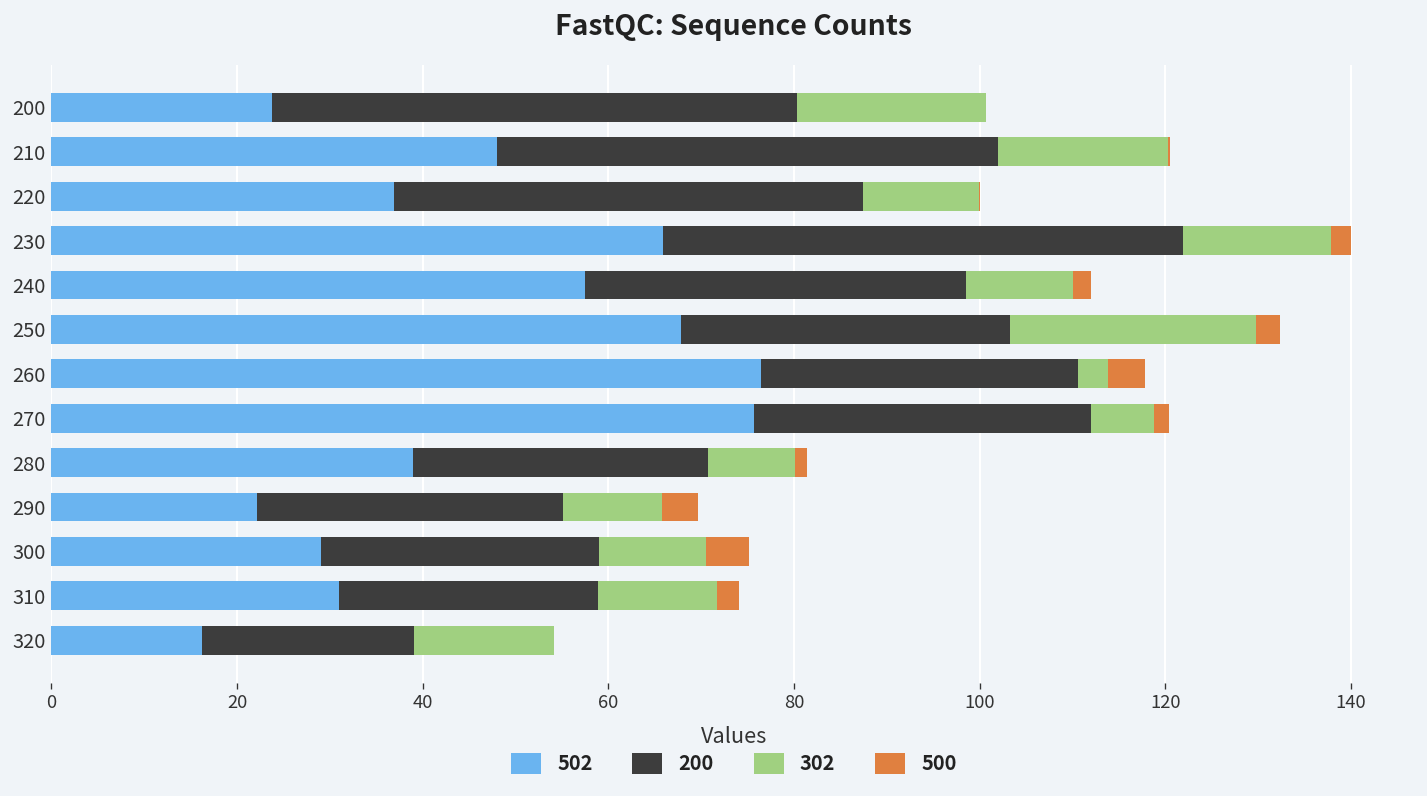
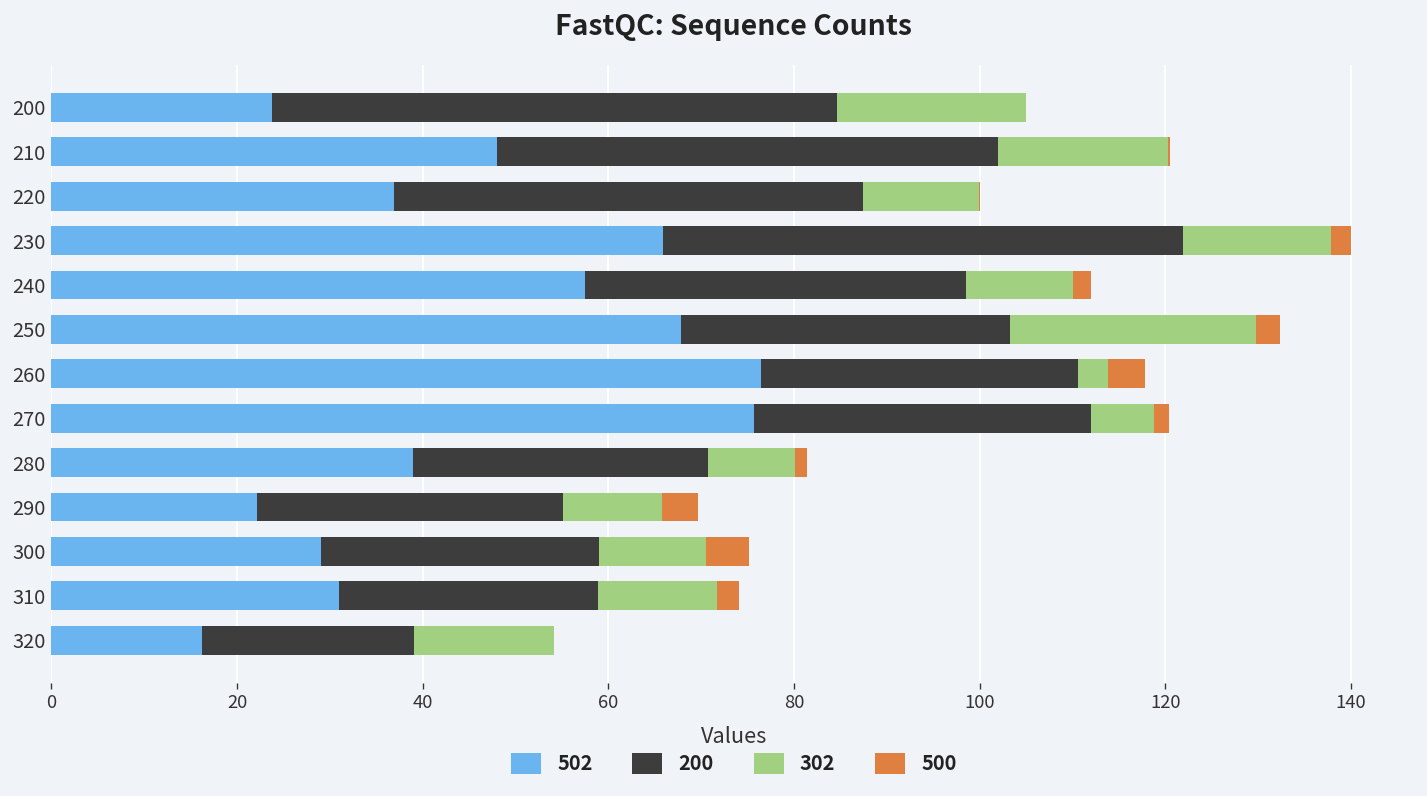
200, 200: 57 -> 61
